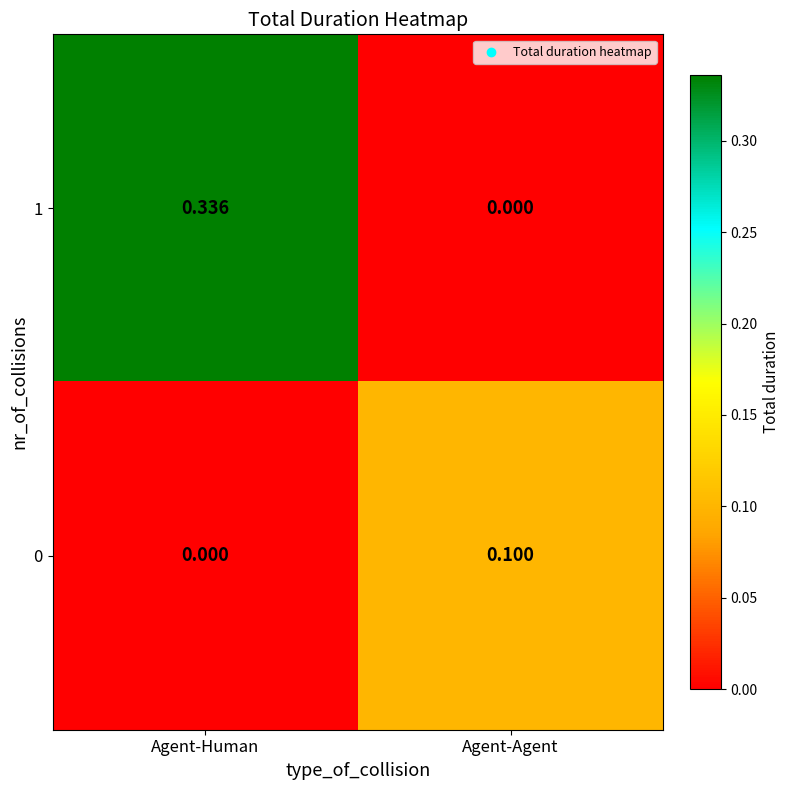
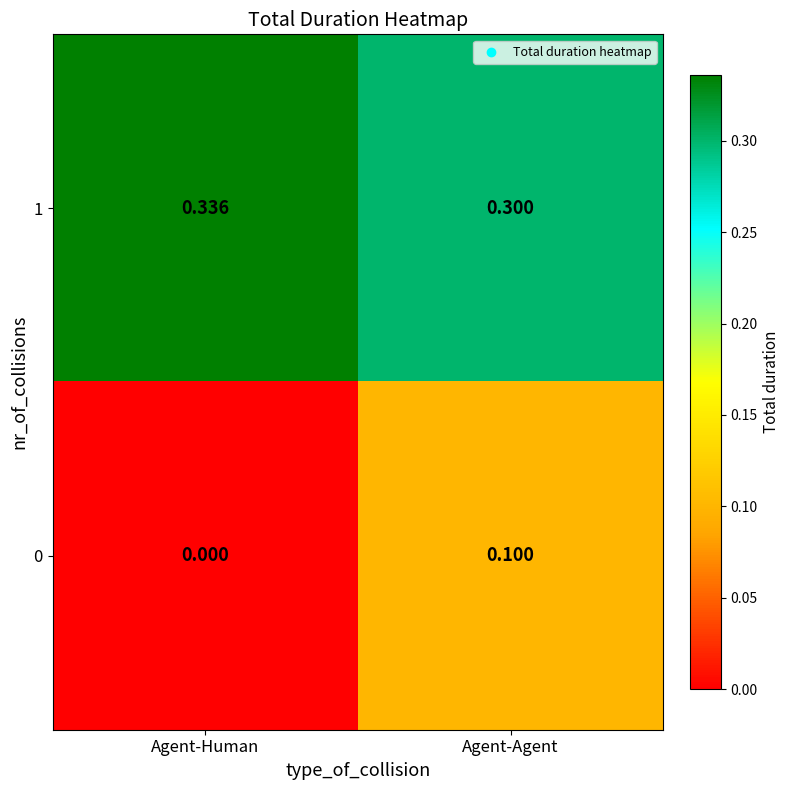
1, Agent-Agent: 0.000 -> 0.300
